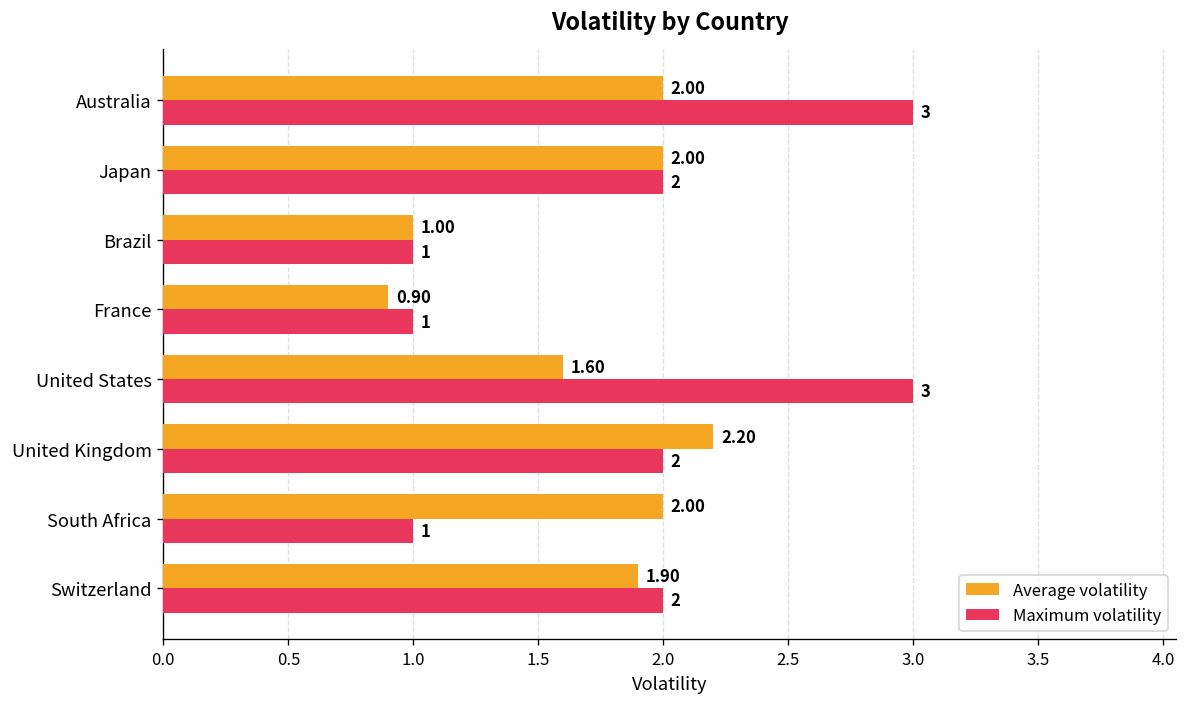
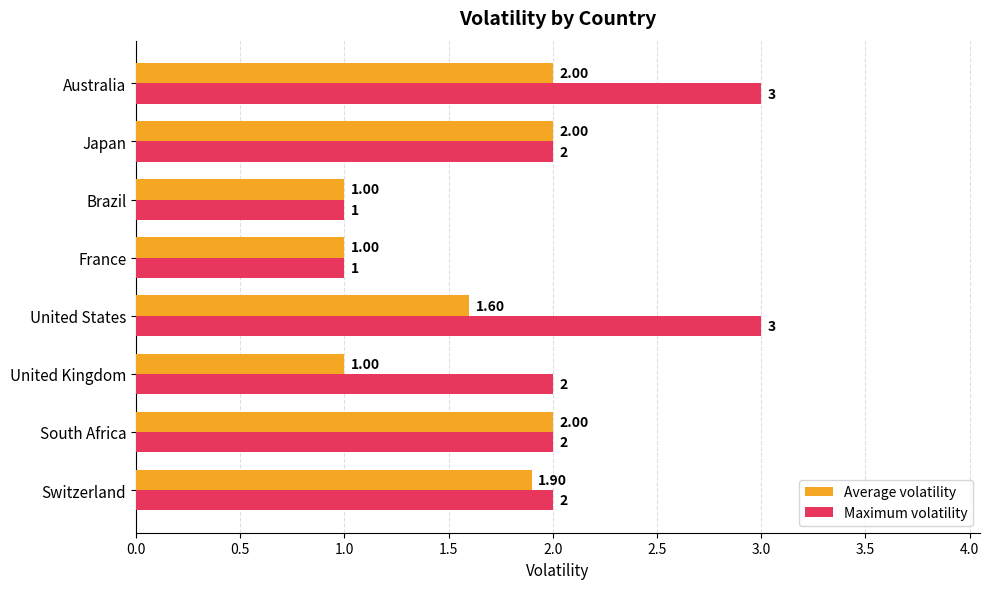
Average volatility, France: 0.90 -> 1.00
Average volatility, United Kingdom: 2.20 -> 1.00
Maximum volatility, South Africa: 1 -> 2
